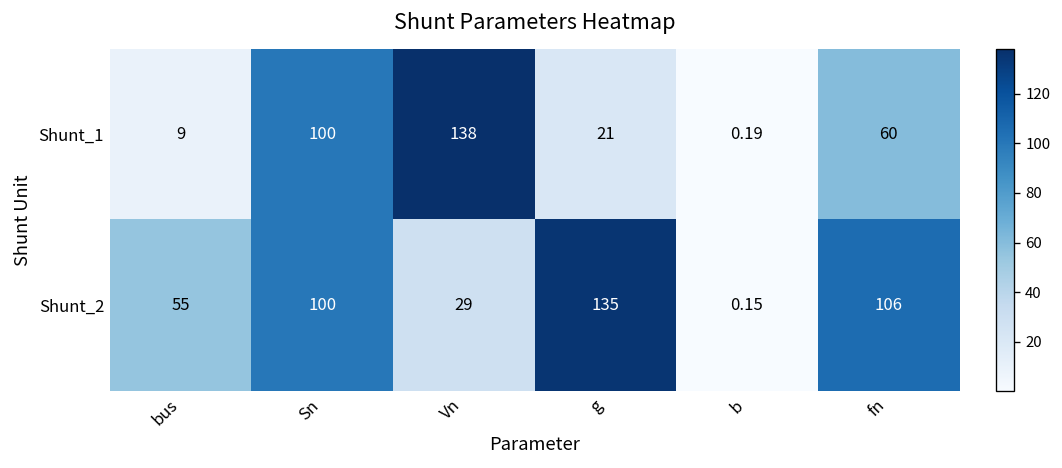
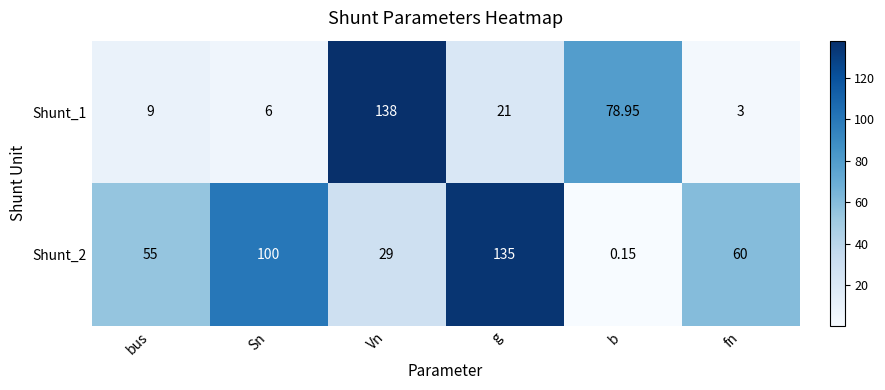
Shunt_1, Sn: 100 -> 6
Shunt_1, b: 0.19 -> 78.95
Shunt_1, fn: 60 -> 3
Shunt_2, fn: 106 -> 60
